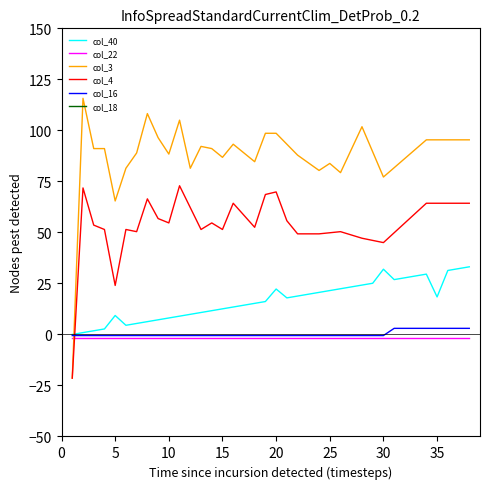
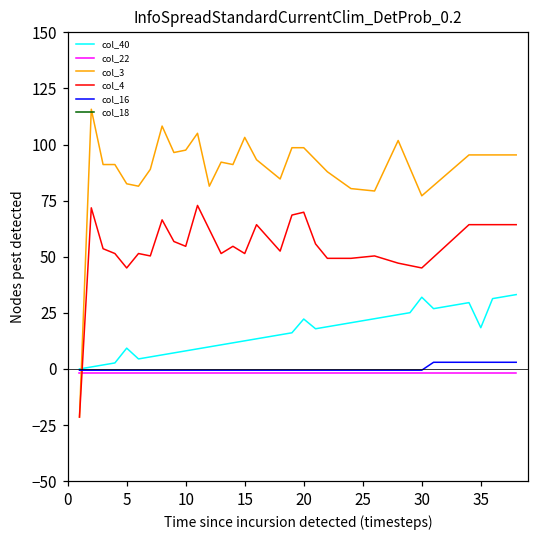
col_3, 5: 65 -> 83
col_4, 5: 24 -> 45
col_3, 10: 88 -> 97
col_3, 15: 87 -> 103
col_3, 25: 84 -> 80
